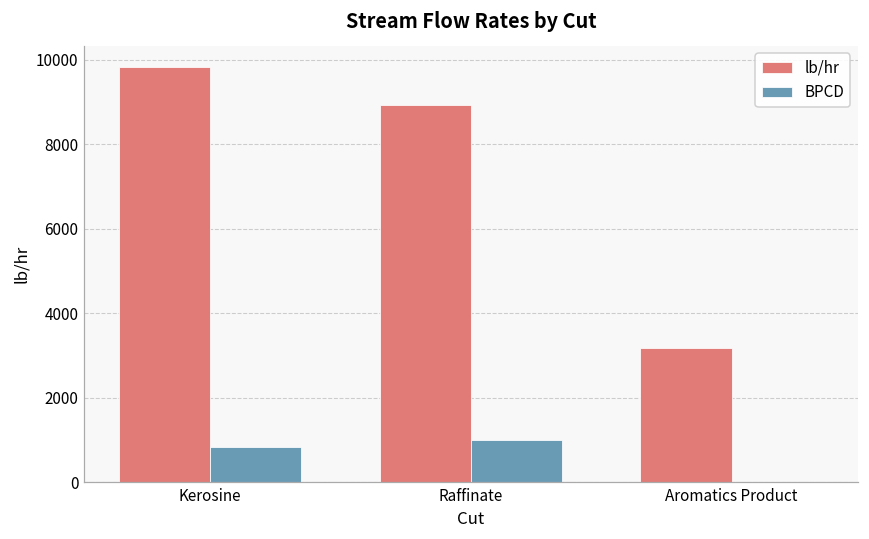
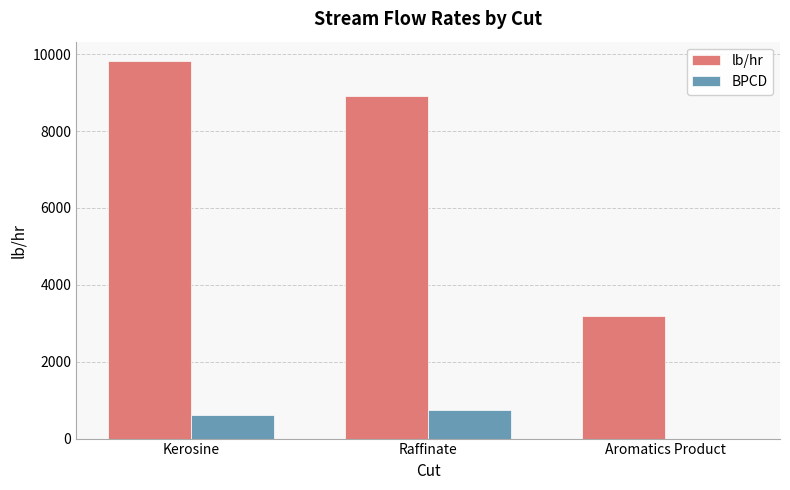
BPCD, Kerosine: 900 -> 600
BPCD, Raffinate: 1000 -> 800
